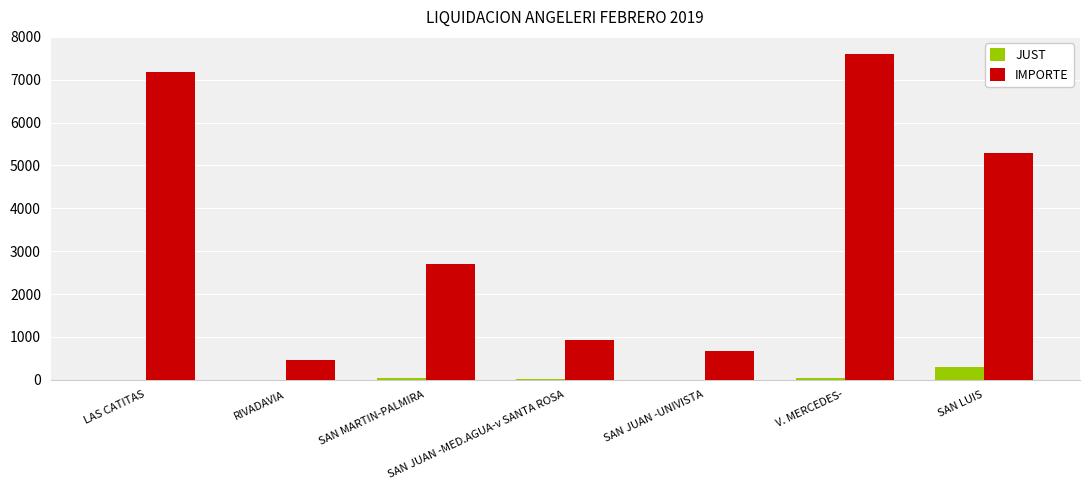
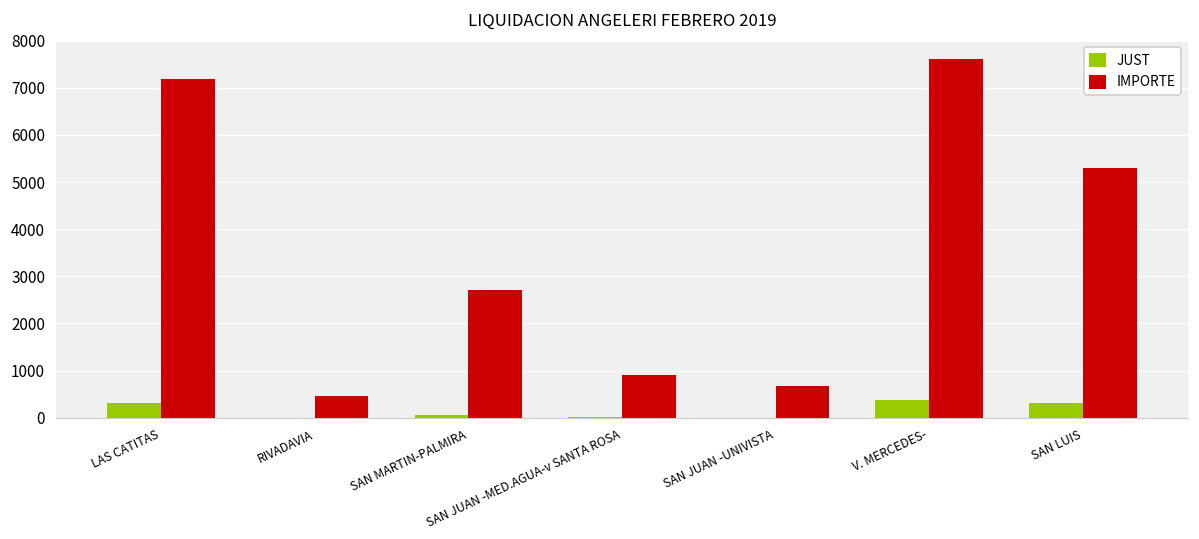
JUST, LAS CATITAS: 0 -> 300
JUST, V. MERCEDES-: 0 -> 400
